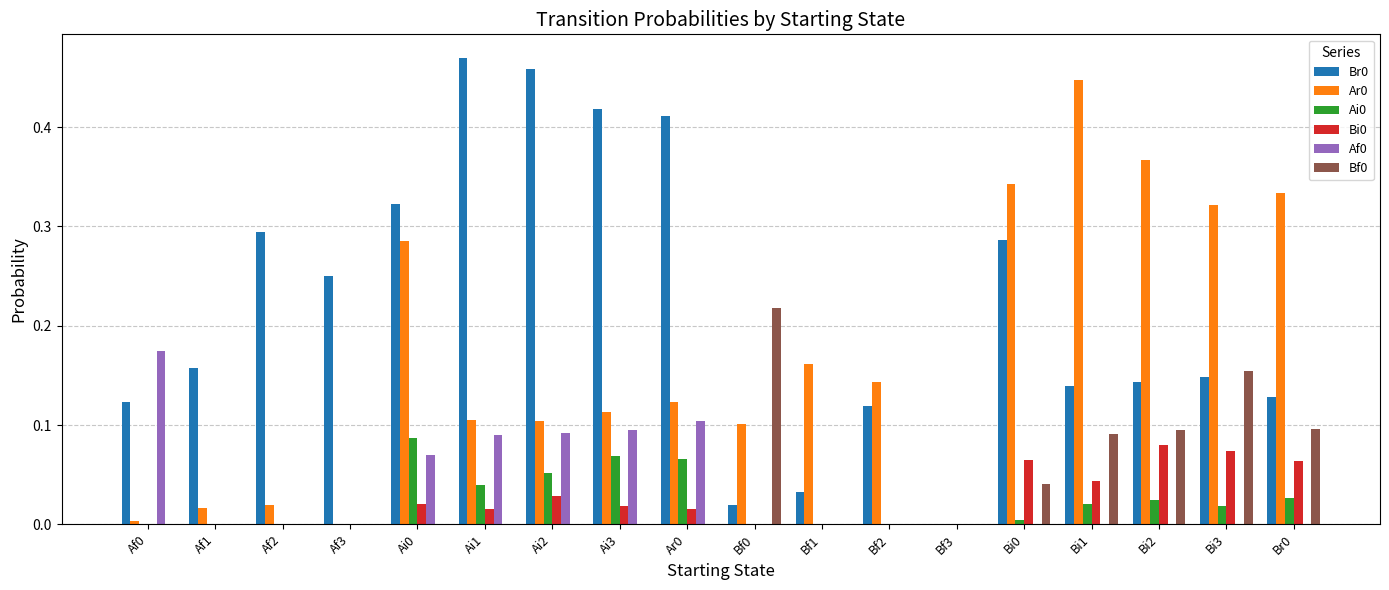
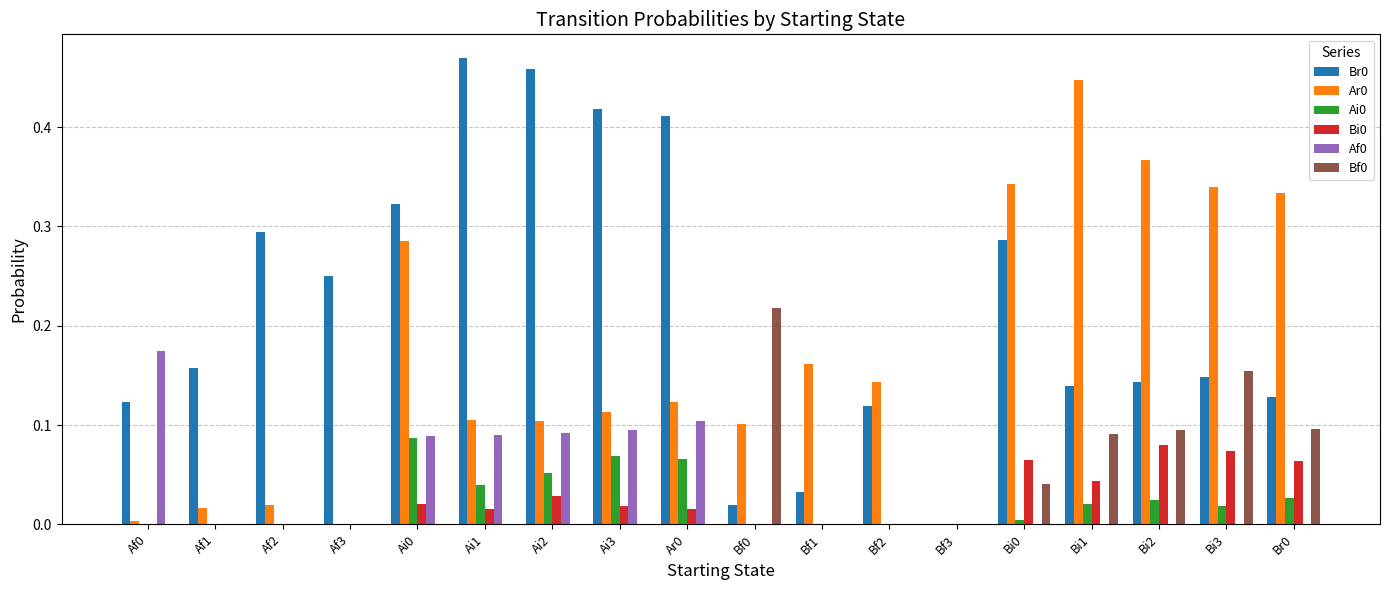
Af0, Ai0: 0.07 -> 0.09
Ar0, Bi3: 0.32 -> 0.34
